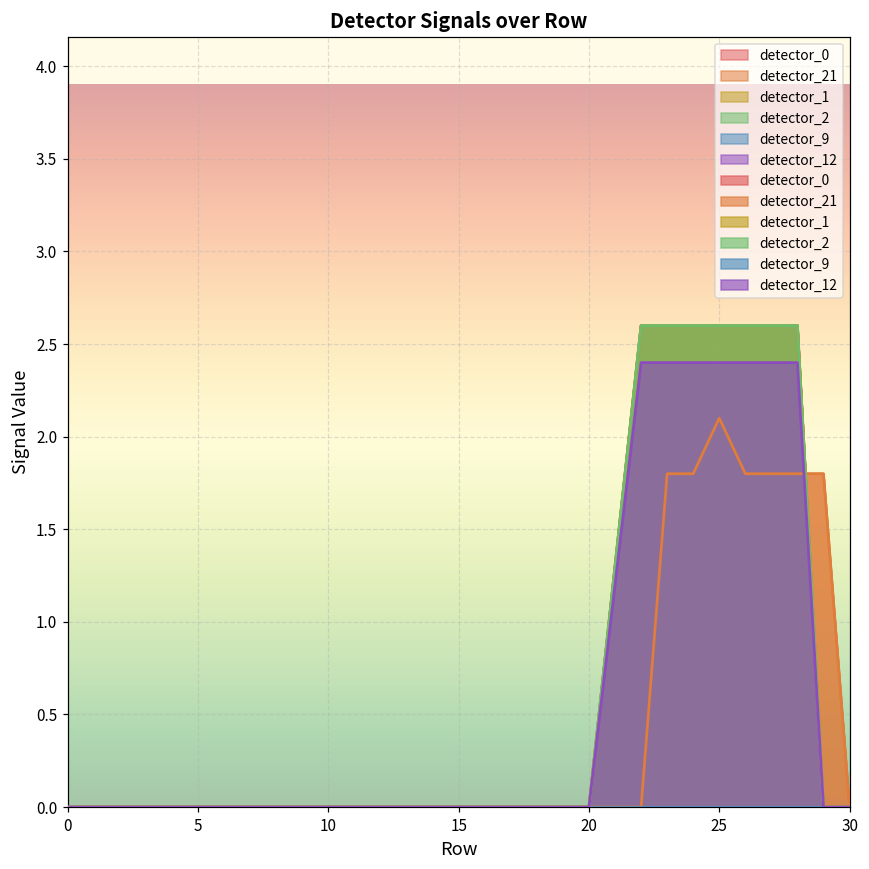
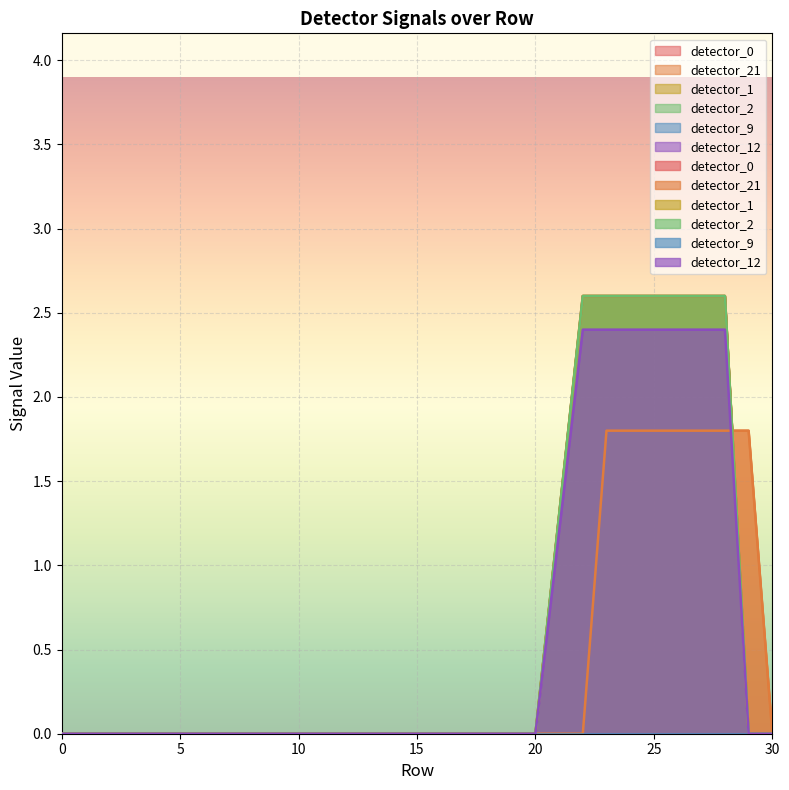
detector_21, 25: 2.1 -> 1.8
